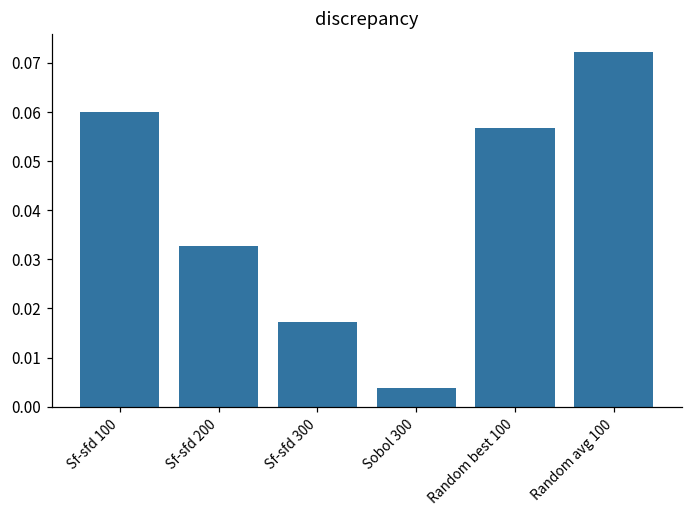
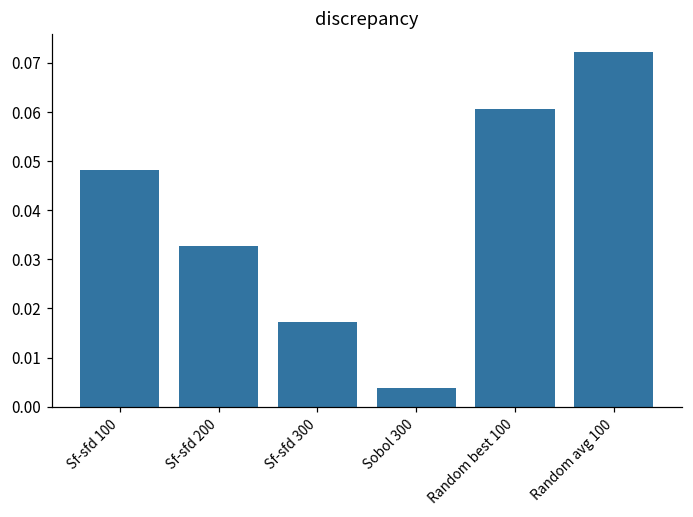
Sf-sfd 100: 0.060 -> 0.048
Random best 100: 0.057 -> 0.061
